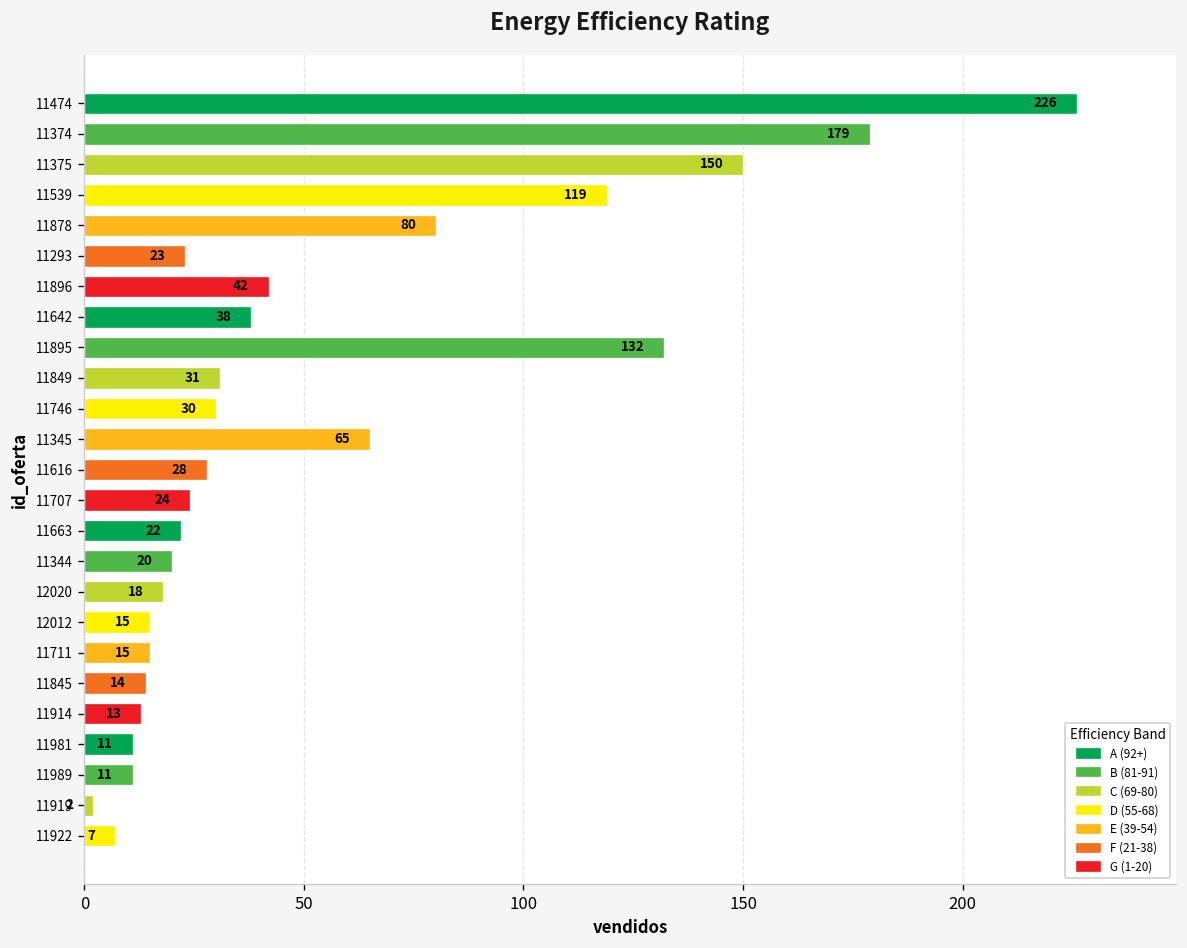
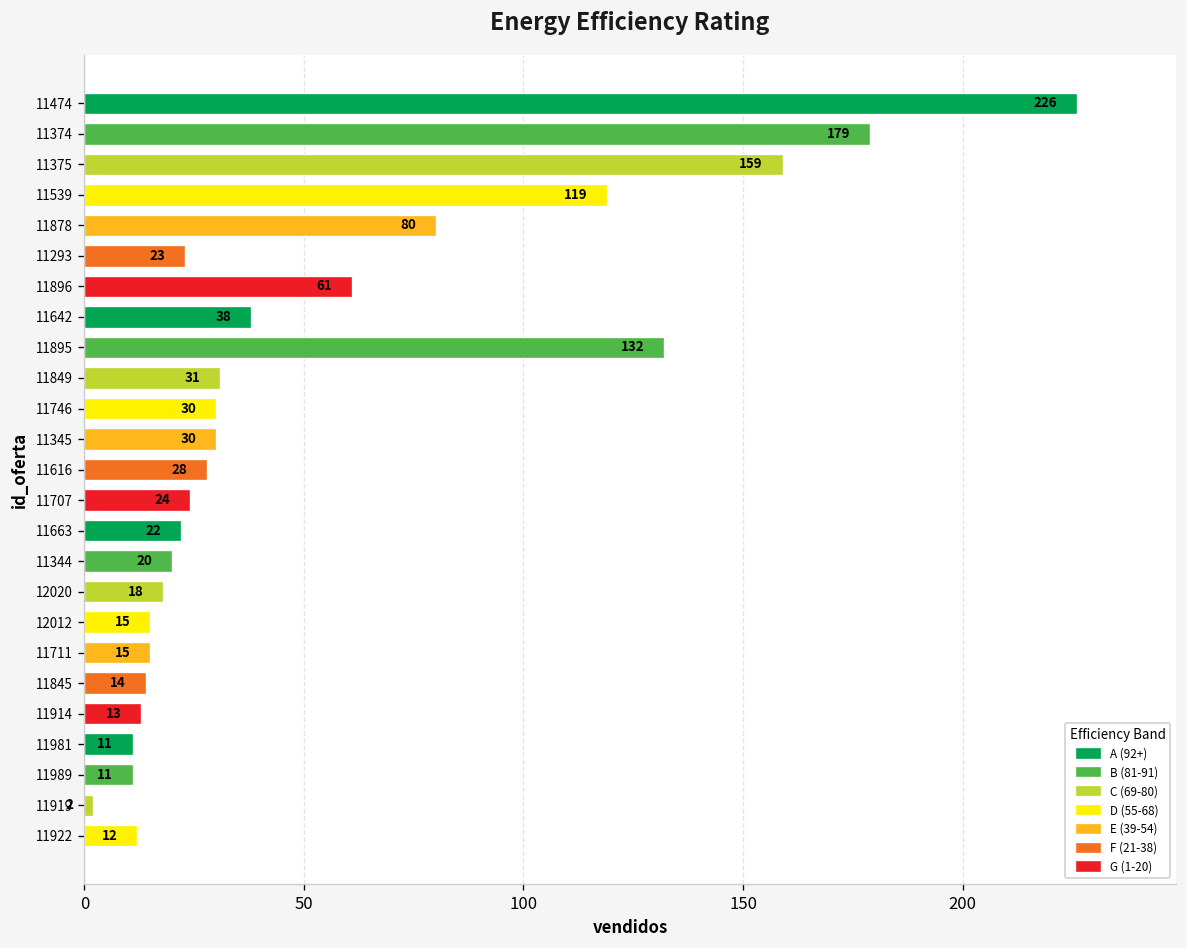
11375: 150 -> 159
11896: 42 -> 61
11345: 65 -> 30
11922: 7 -> 12
